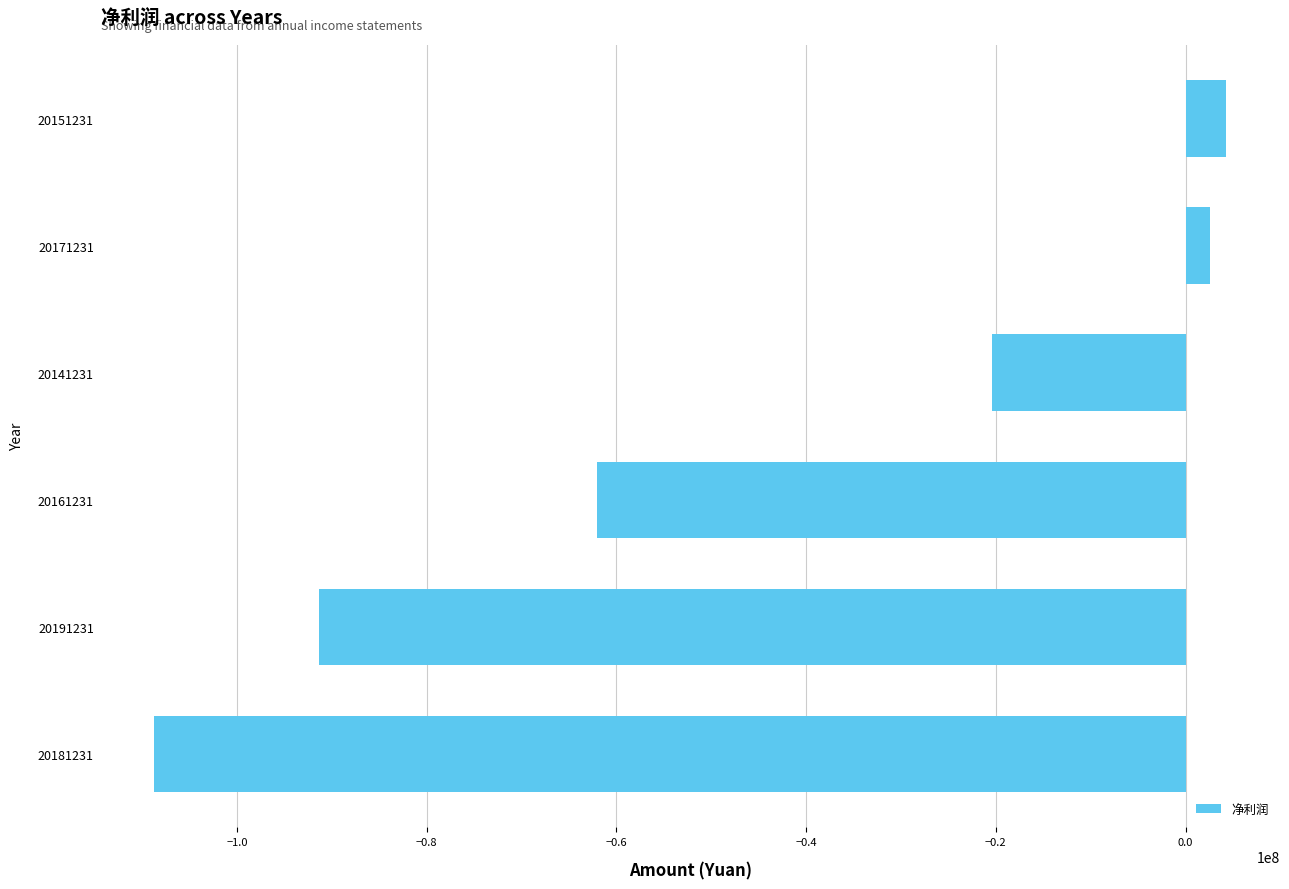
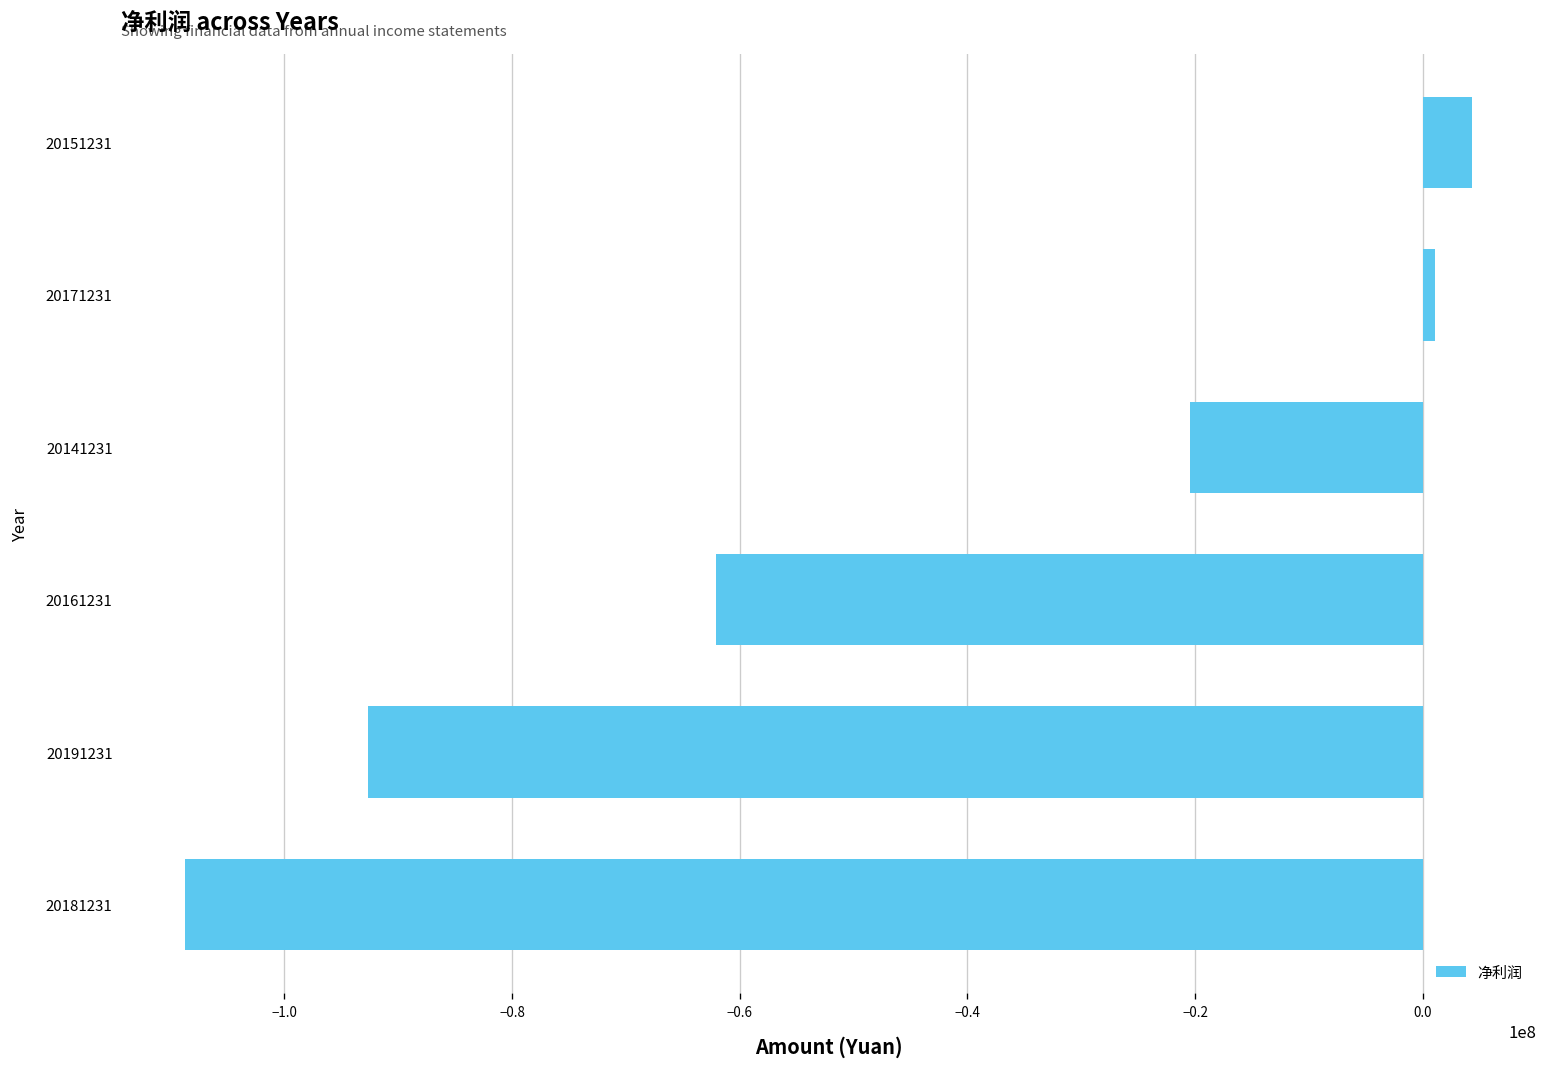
20171231: 3000000 -> 1000000
20191231: -91000000 -> -93000000
